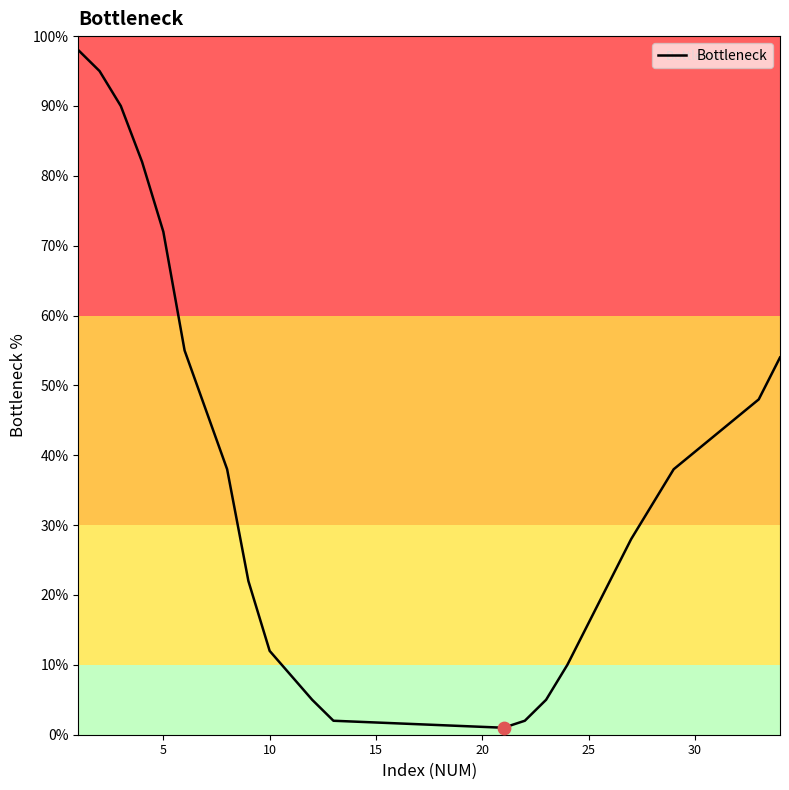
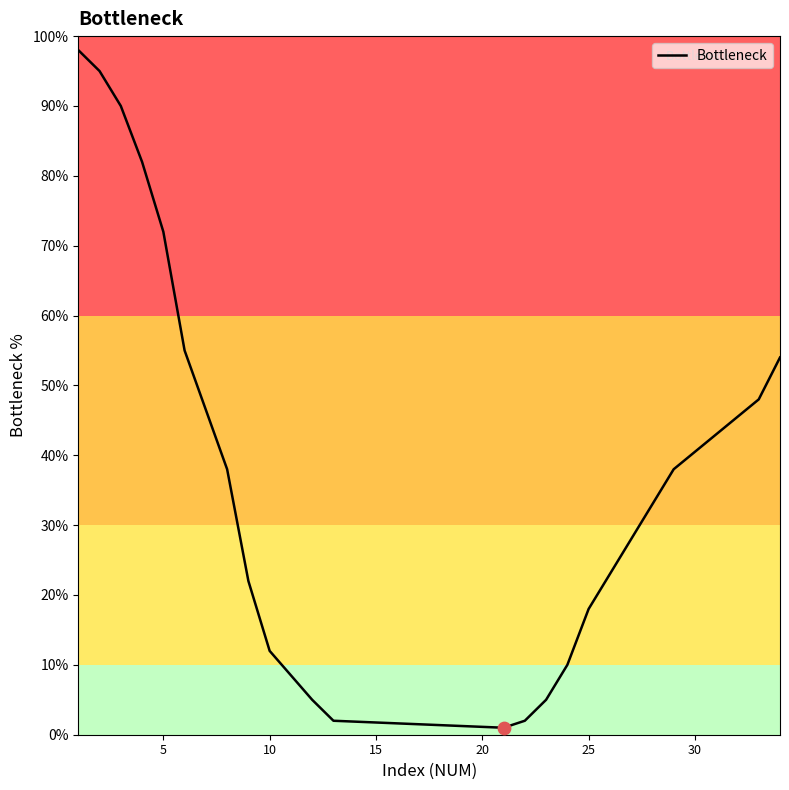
Bottleneck, 25: 16% -> 18%
